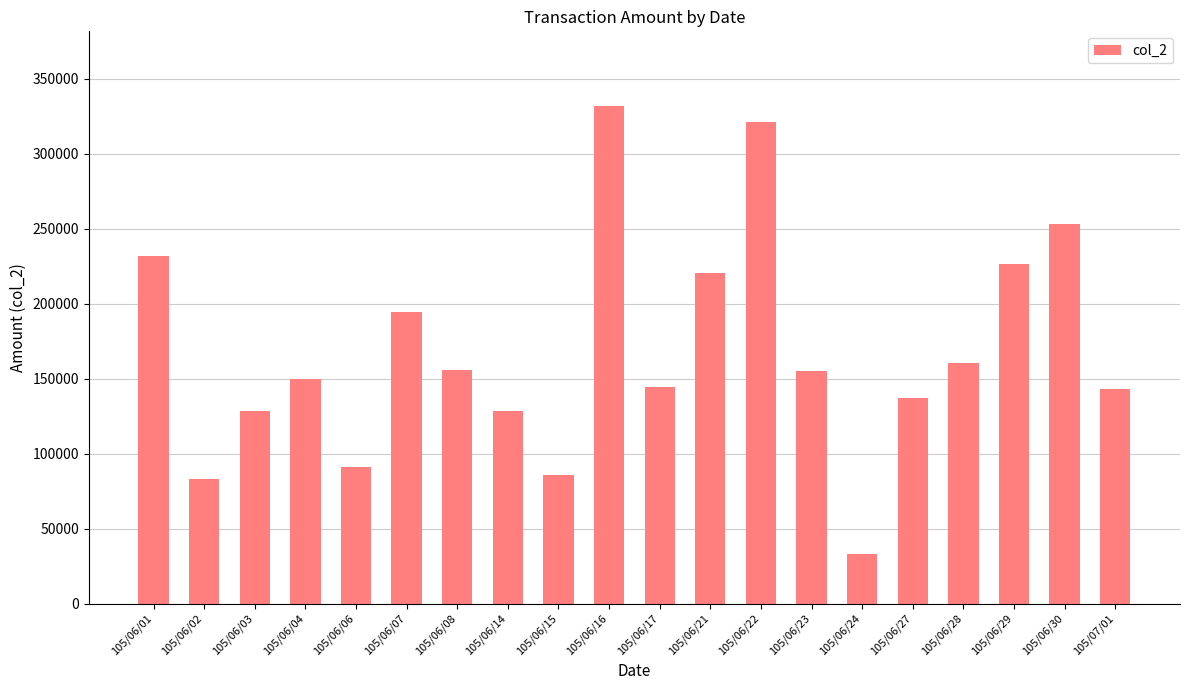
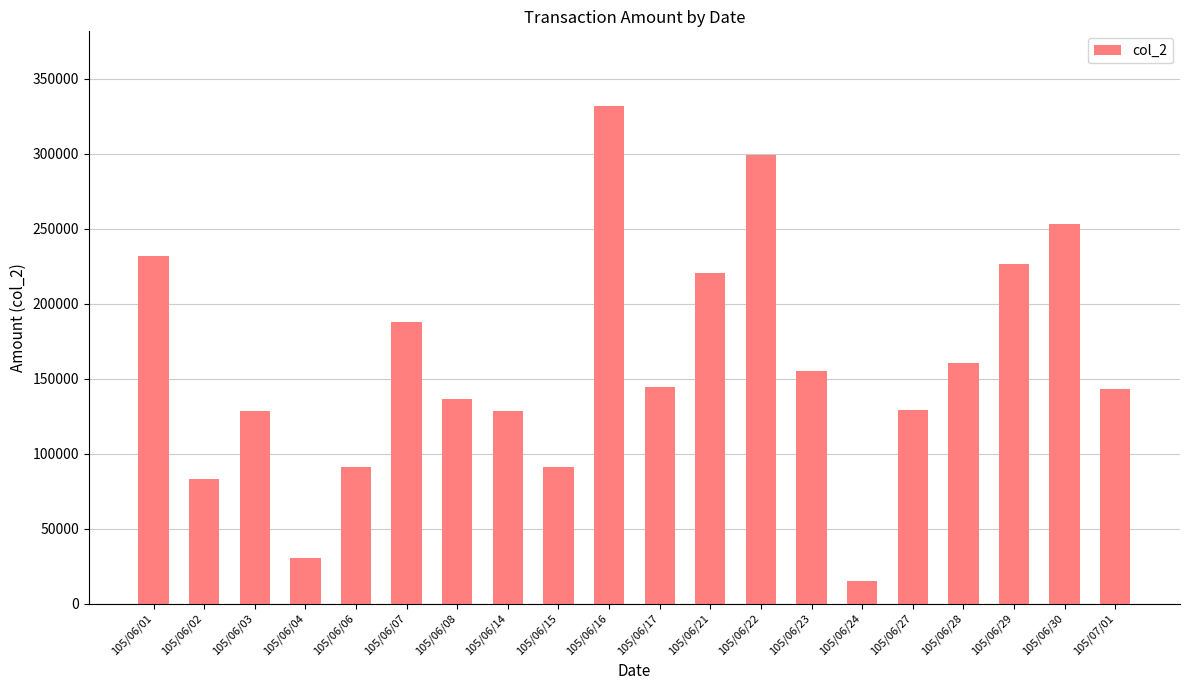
105/06/04: 150000 -> 30000
105/06/07: 194000 -> 188000
105/06/08: 156000 -> 136000
105/06/15: 86000 -> 91000
105/06/22: 321000 -> 299000
105/06/24: 33000 -> 15000
105/06/27: 137000 -> 129000
